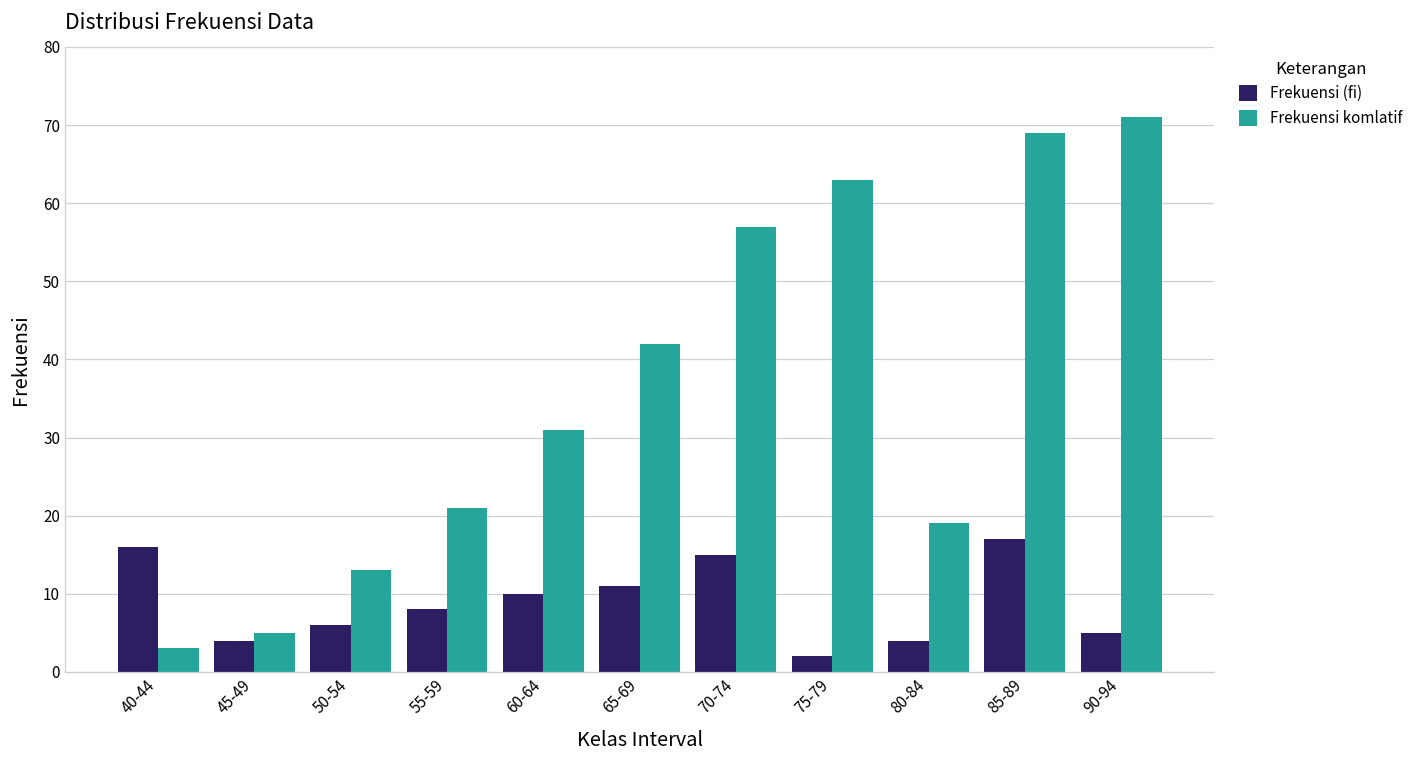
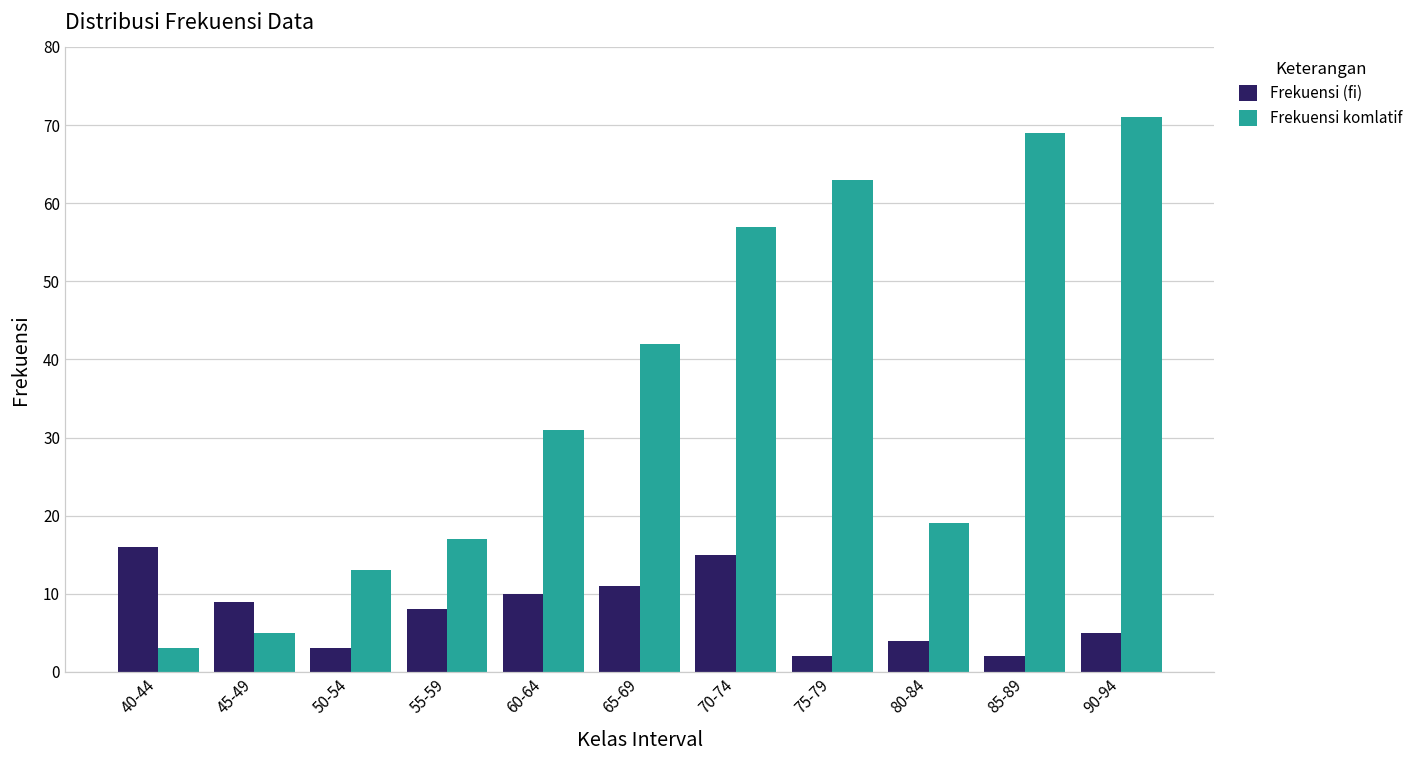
Frekuensi (fi), 45-49: 4 -> 9
Frekuensi (fi), 50-54: 6 -> 3
Frekuensi komlatif, 55-59: 21 -> 17
Frekuensi (fi), 85-89: 17 -> 2
